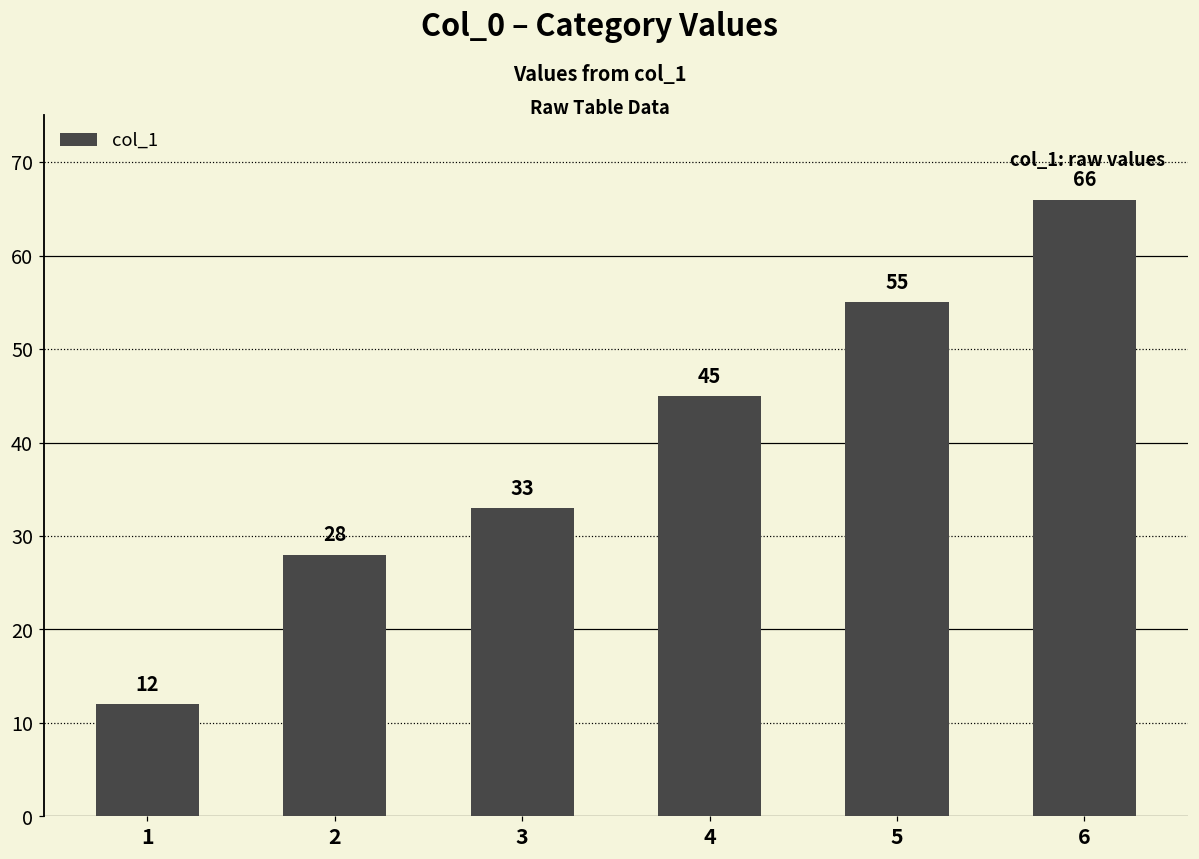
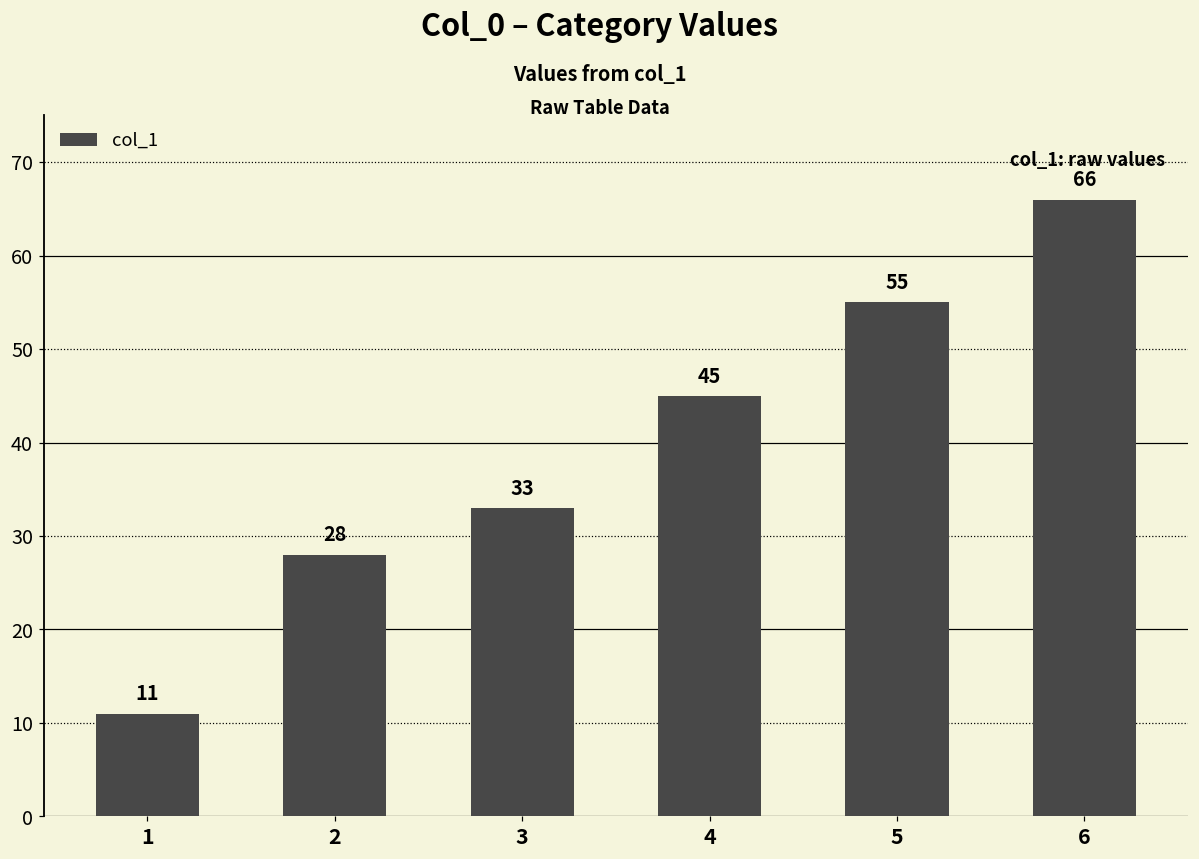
1: 12 -> 11
